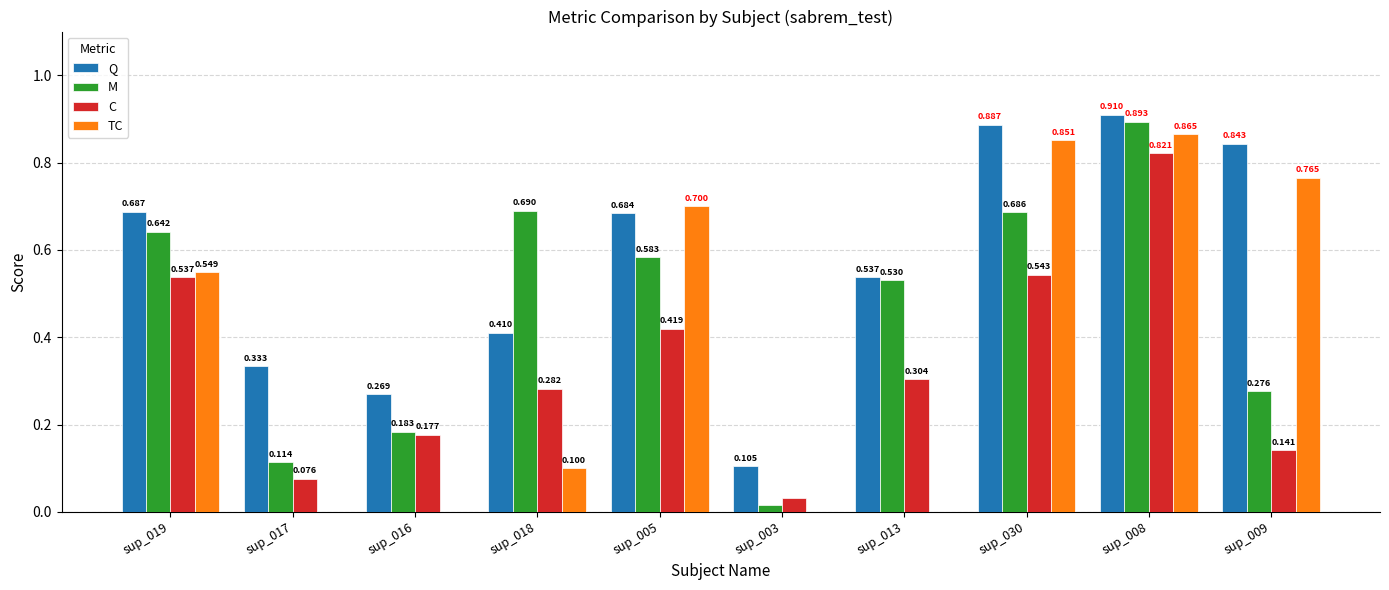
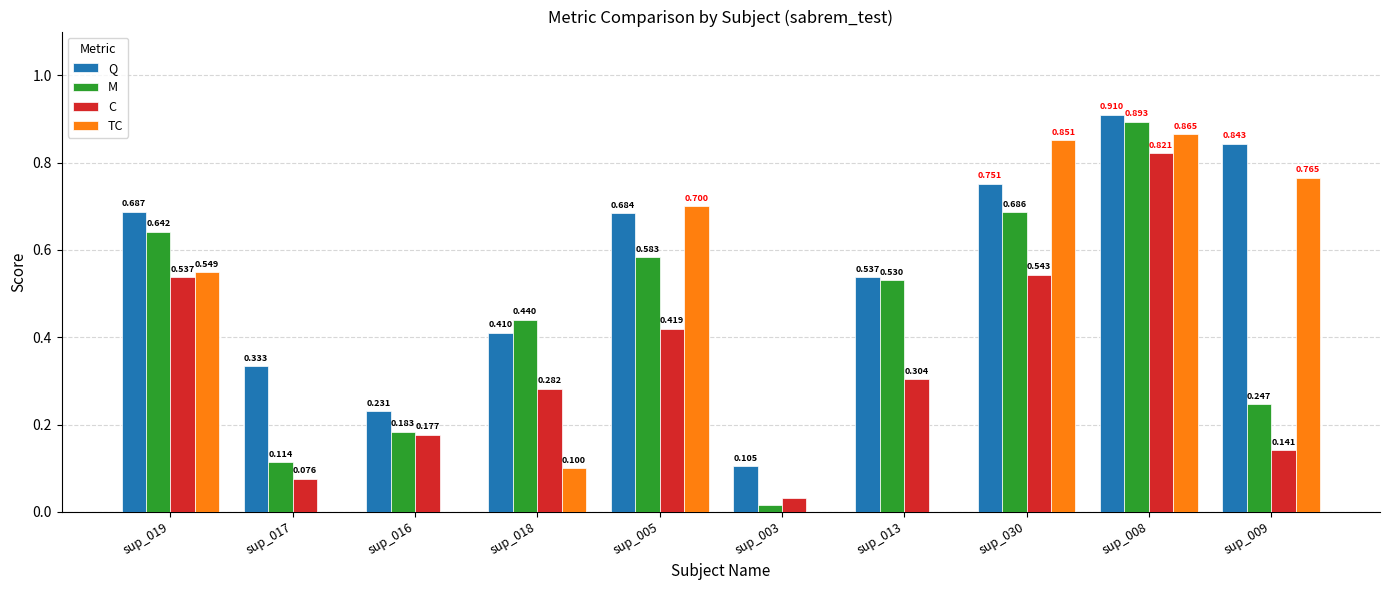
Q, sup_016: 0.269 -> 0.231
M, sup_018: 0.690 -> 0.440
Q, sup_030: 0.887 -> 0.751
M, sup_009: 0.276 -> 0.247
